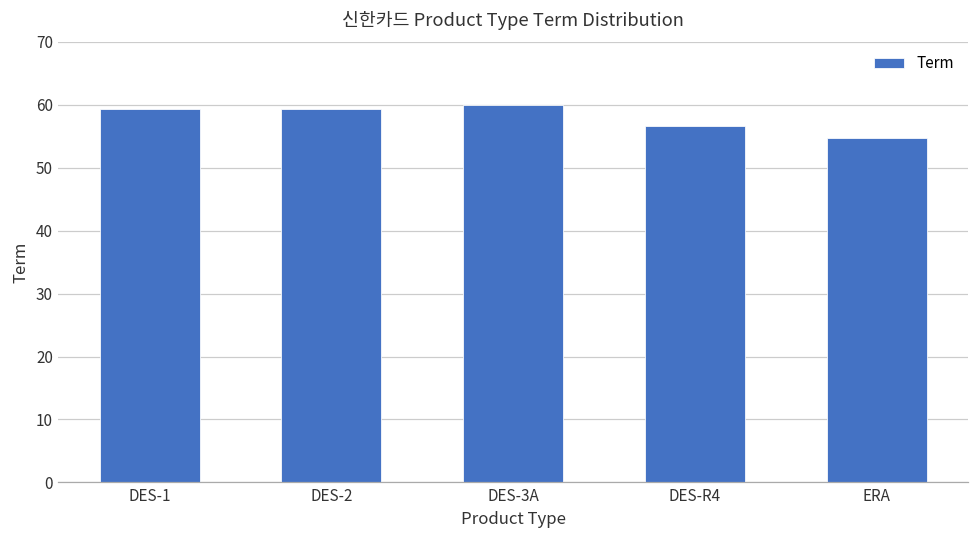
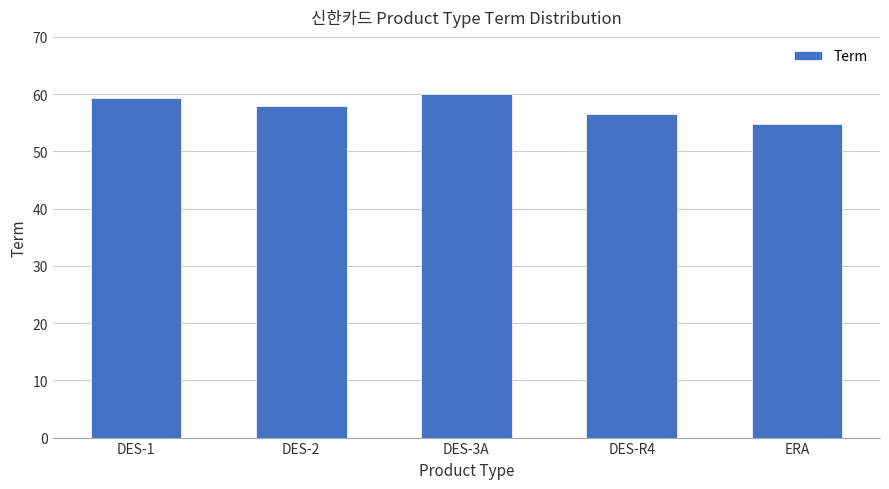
DES-2: 59 -> 58
